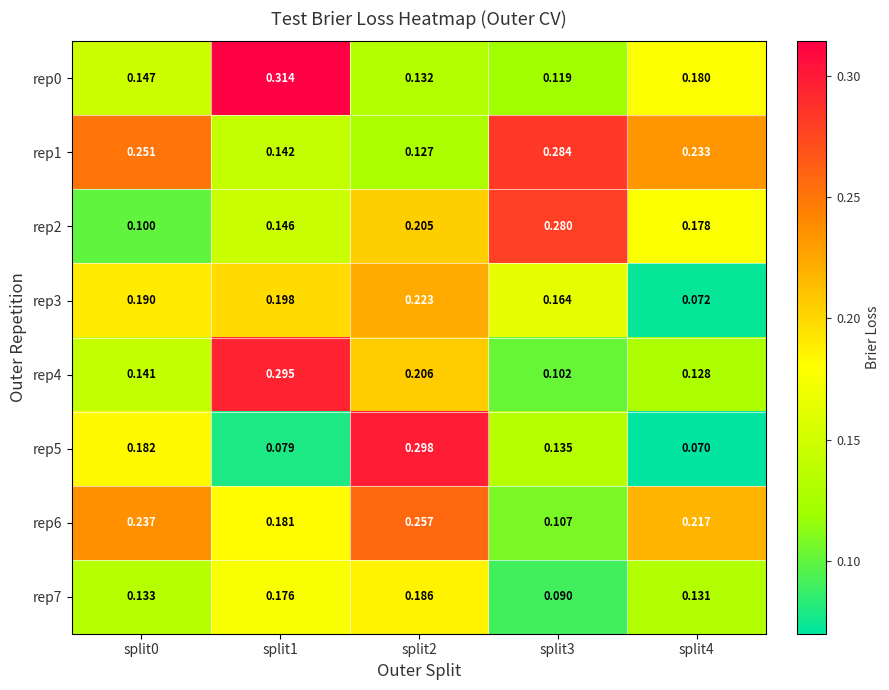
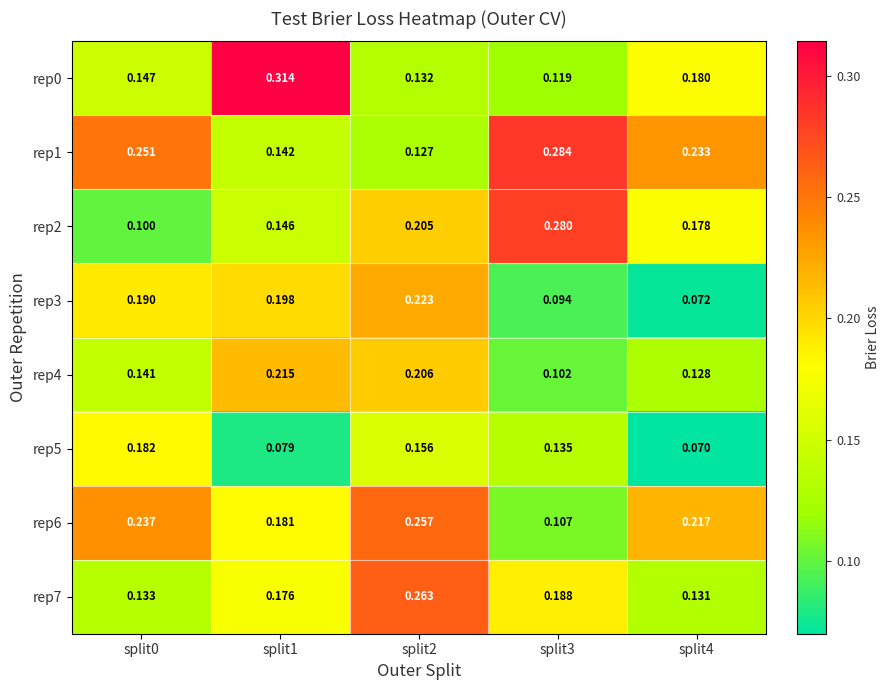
rep3, split3: 0.164 -> 0.094
rep4, split1: 0.295 -> 0.215
rep5, split2: 0.298 -> 0.156
rep7, split2: 0.186 -> 0.263
rep7, split3: 0.090 -> 0.188
